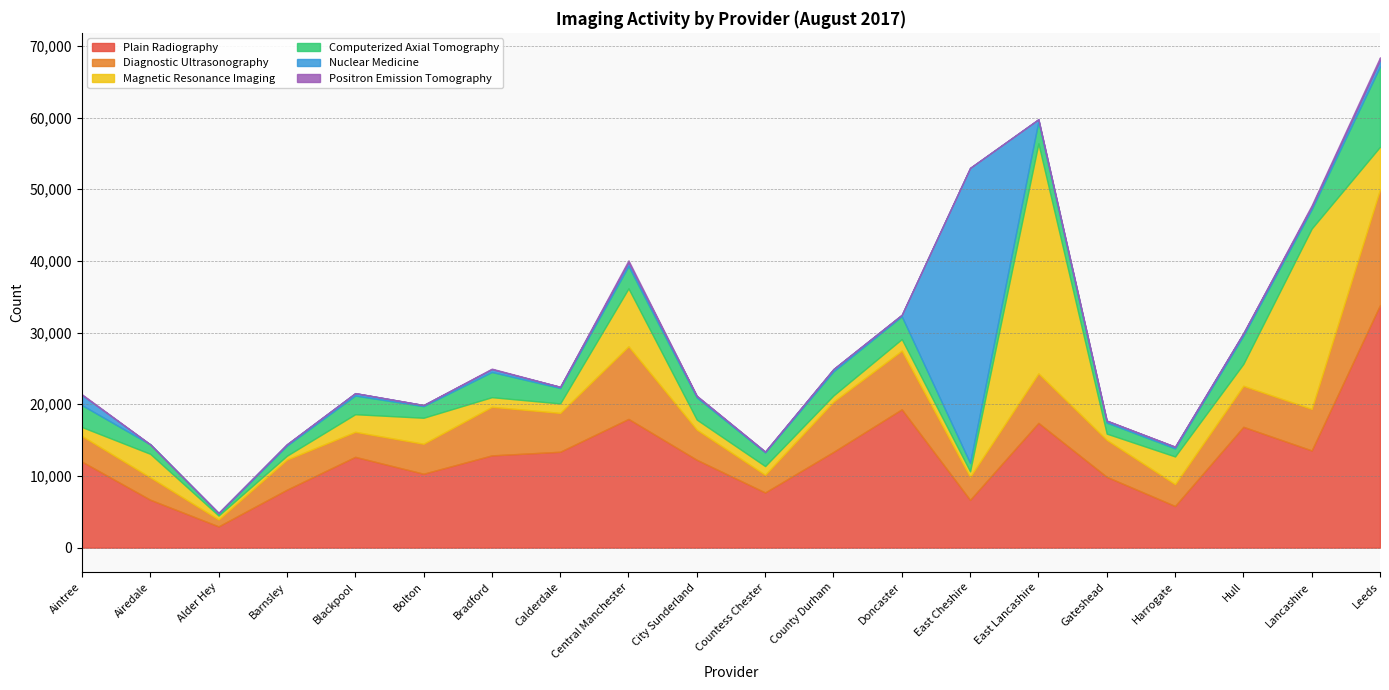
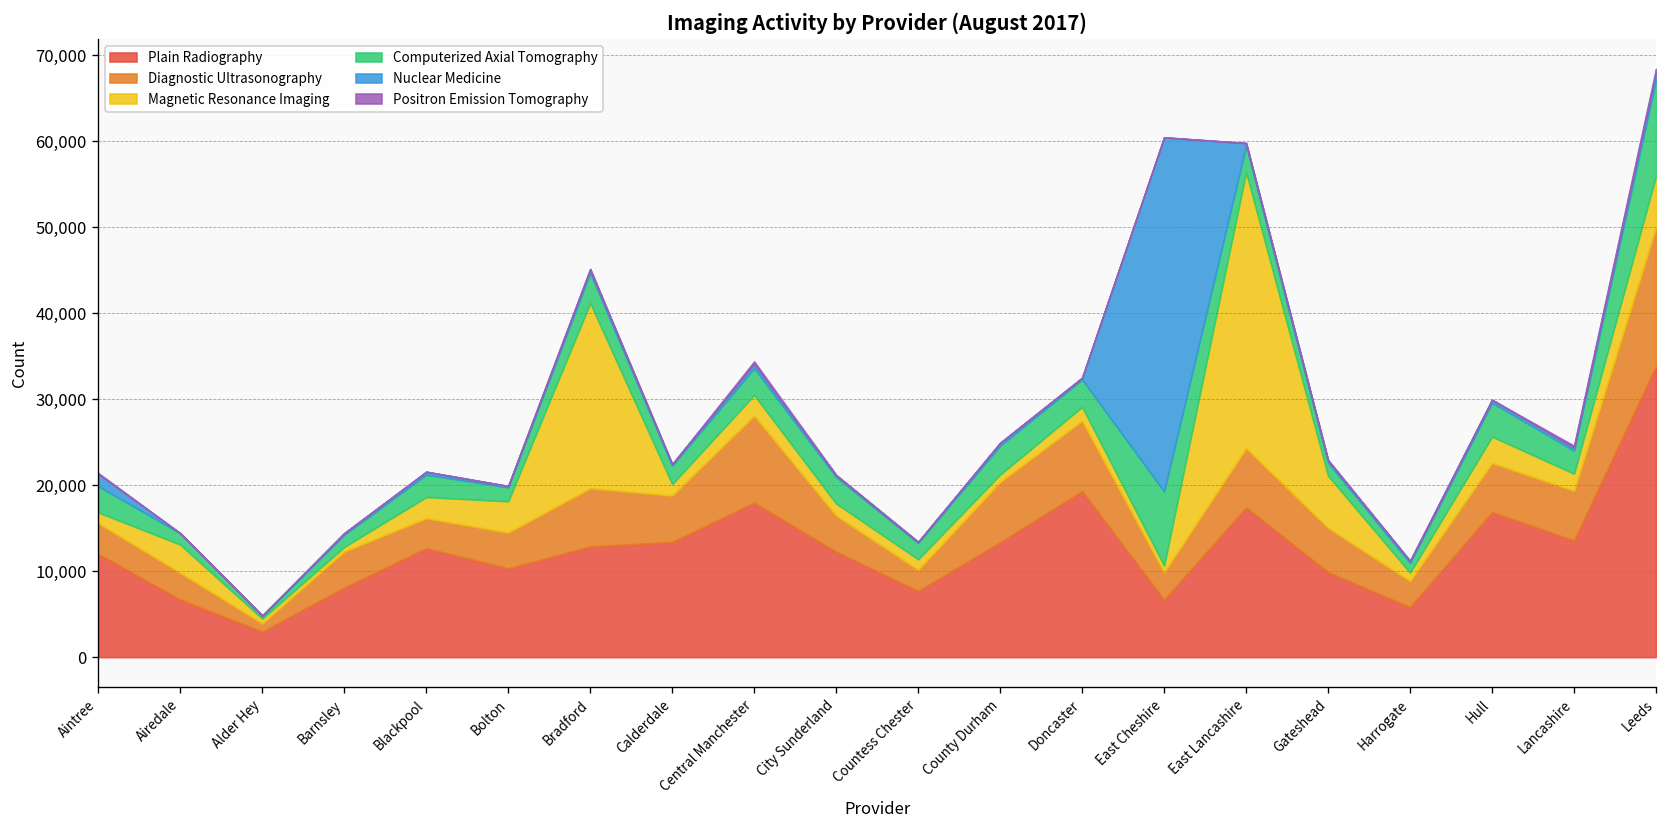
Magnetic Resonance Imaging, Bradford: 1,000 -> 22,000
Magnetic Resonance Imaging, Central Manchester: 8,000 -> 2,000
Computerized Axial Tomography, East Cheshire: 1,000 -> 9,000
Magnetic Resonance Imaging, Gateshead: 1,000 -> 6,000
Magnetic Resonance Imaging, Harrogate: 4,000 -> 1,000
Magnetic Resonance Imaging, Lancashire: 25,000 -> 2,000
